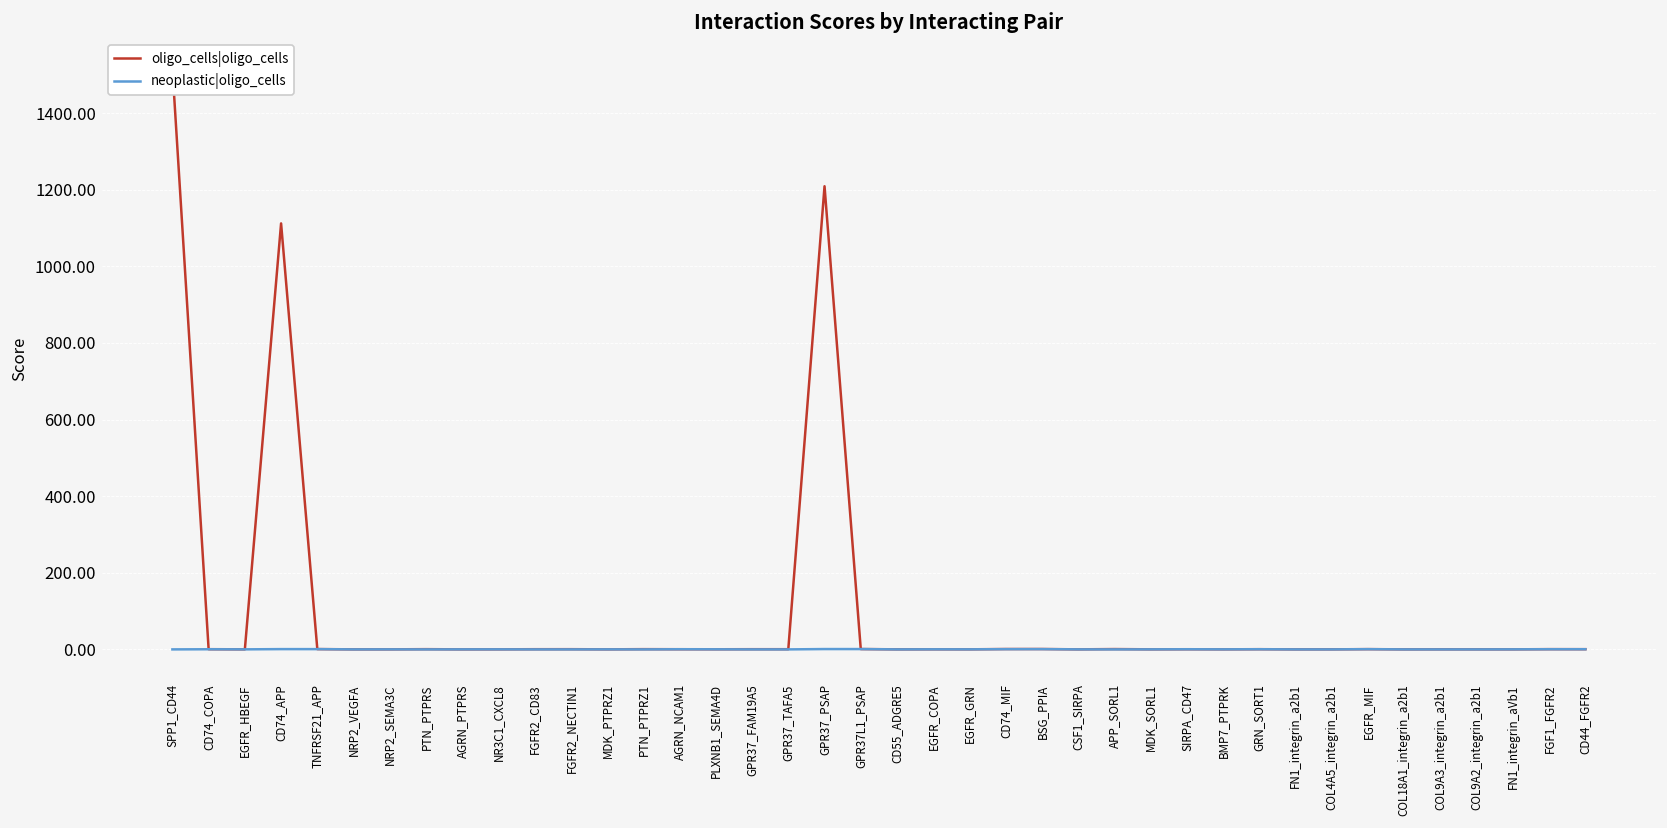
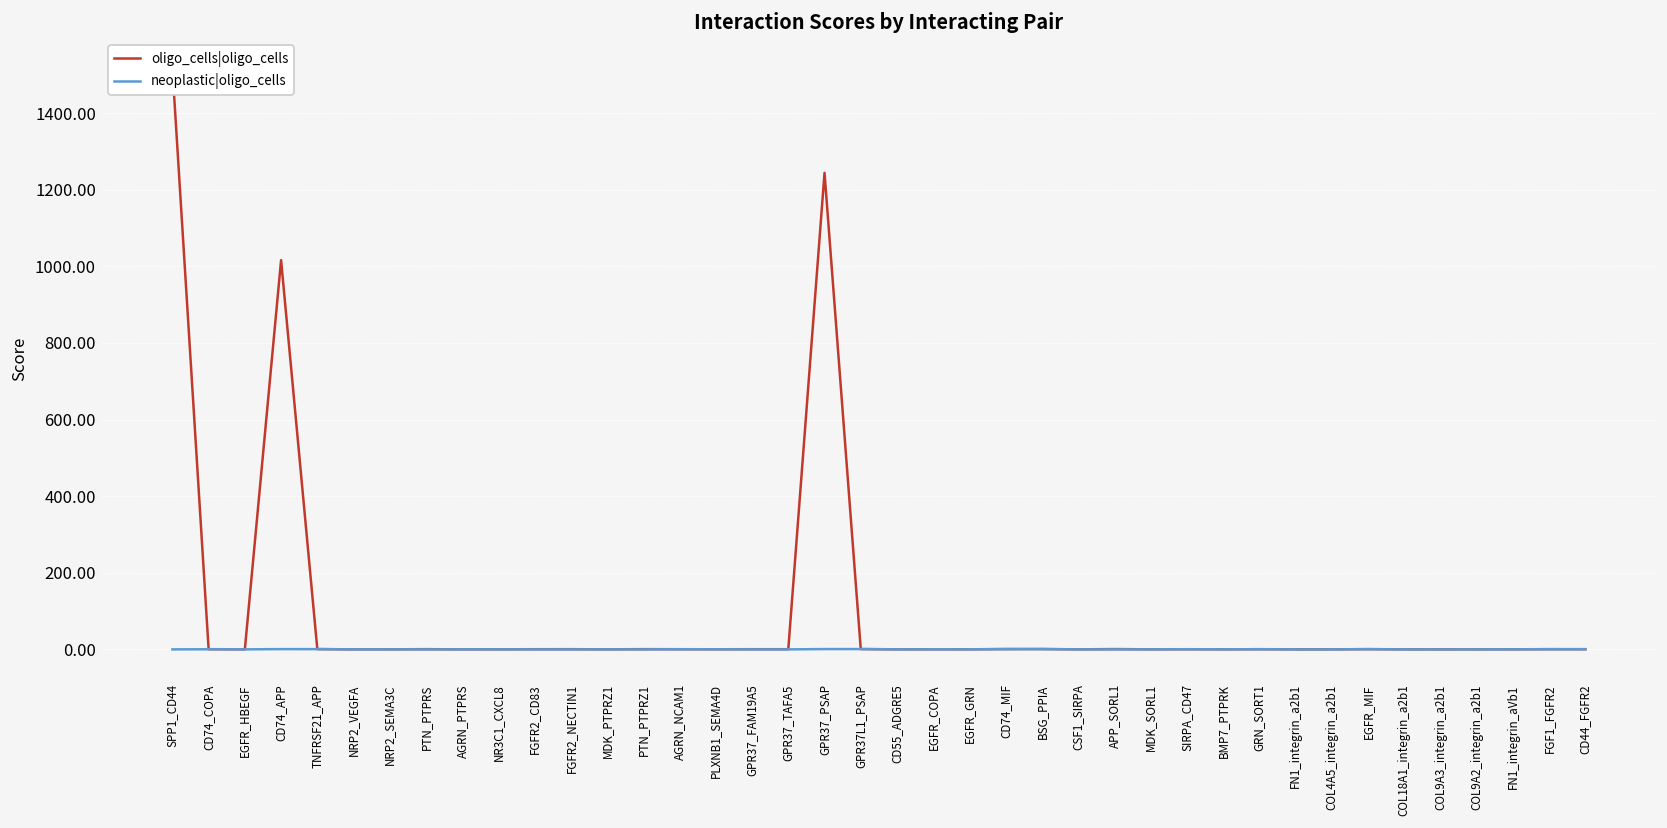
oligo_cells|oligo_cells, CD74_APP: 1110 -> 1020
oligo_cells|oligo_cells, GPR37_PSAP: 1210 -> 1240
